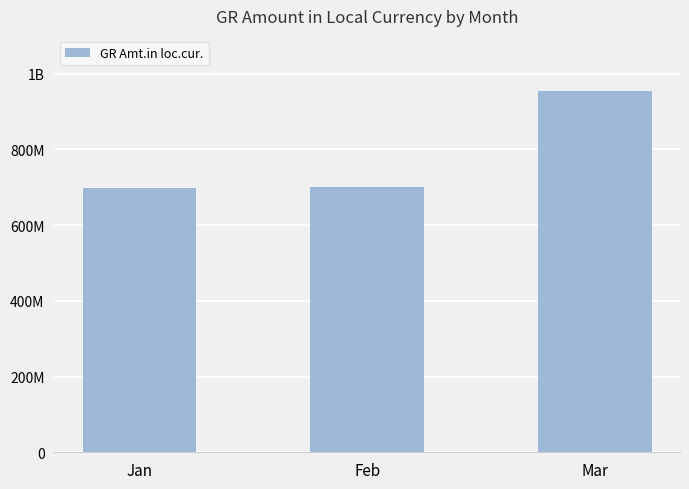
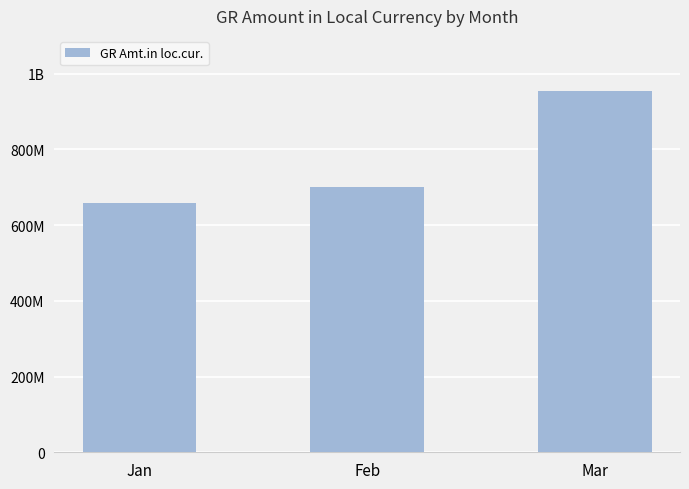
Jan: 700000000 -> 660000000
